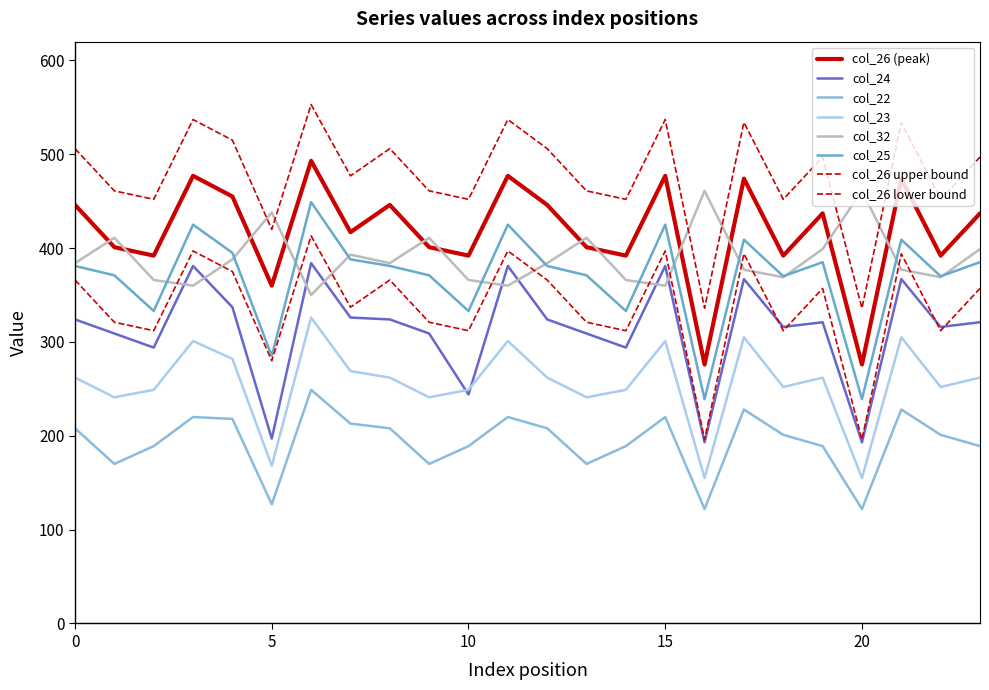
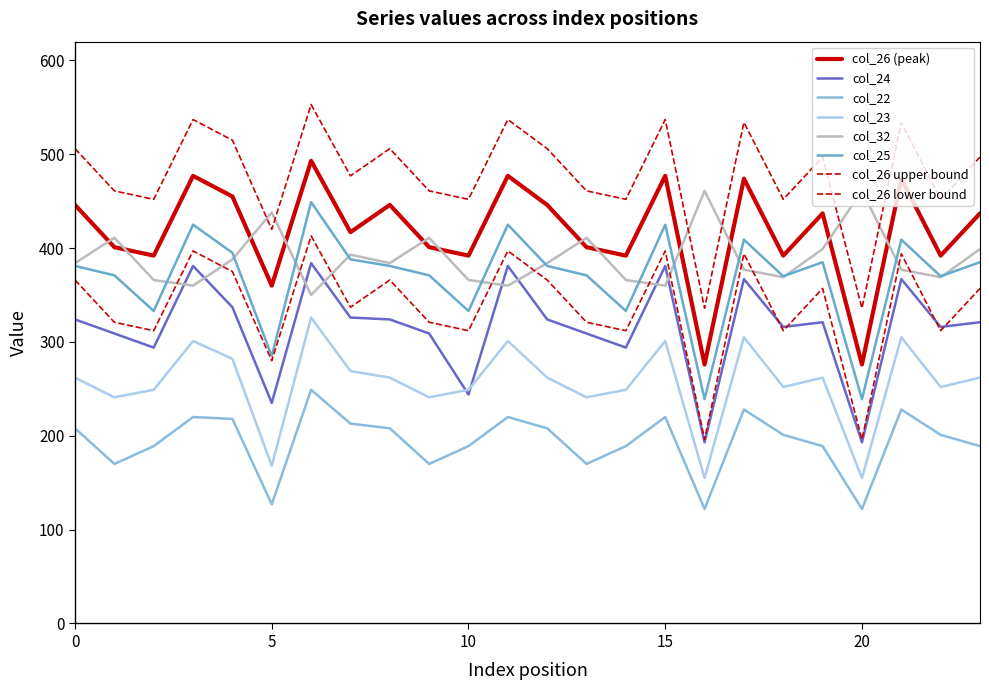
col_24, 5: 200 -> 240
